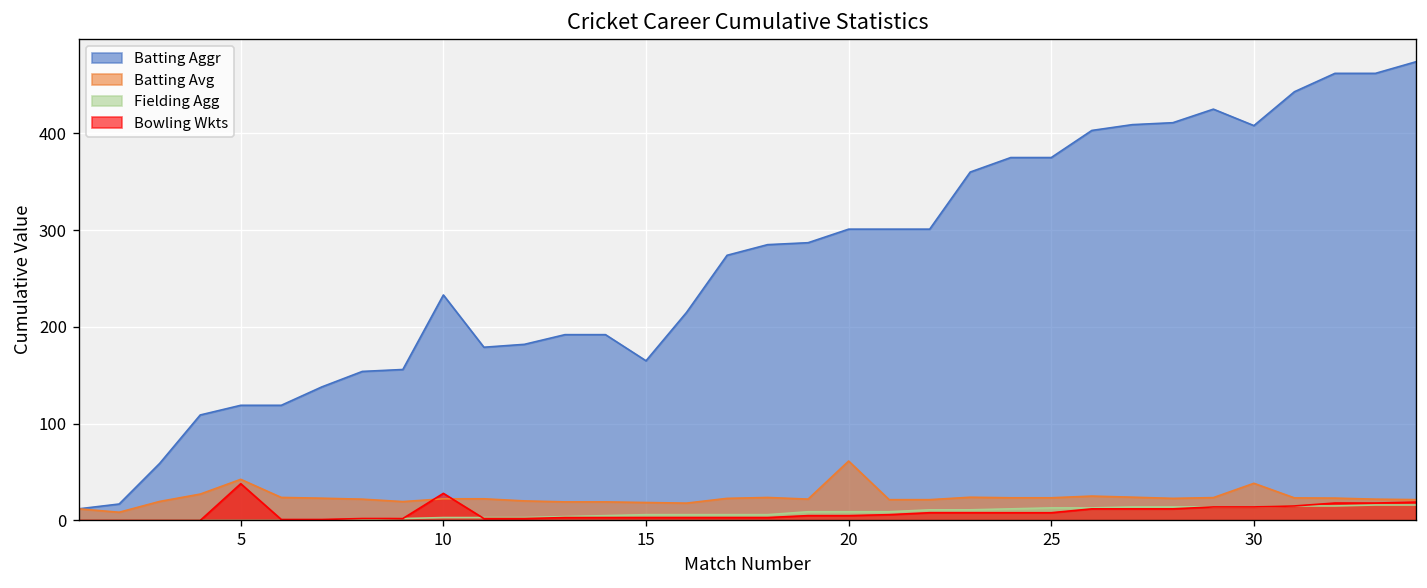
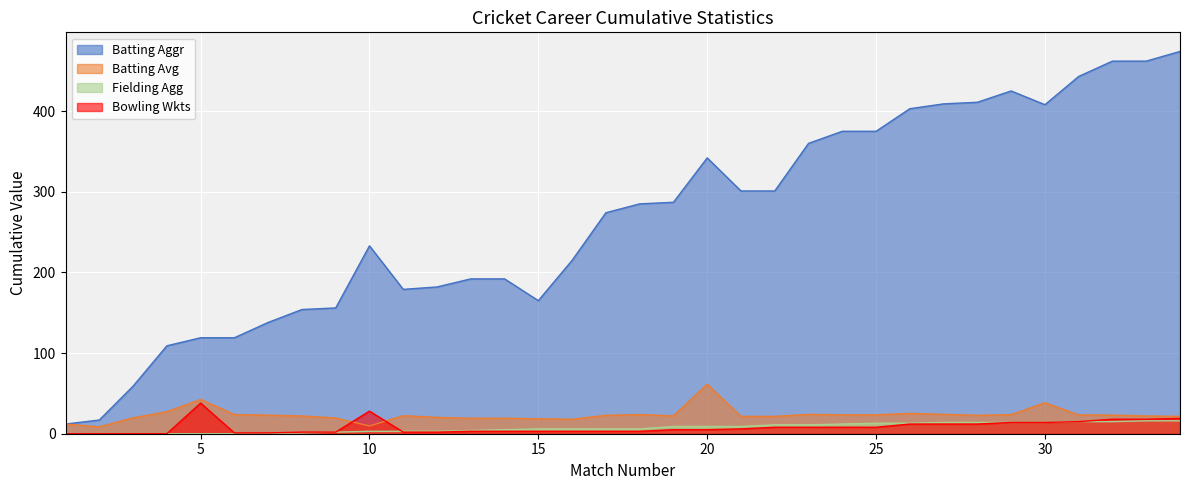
Batting Avg, 10: 20 -> 10
Batting Aggr, 20: 300 -> 340
